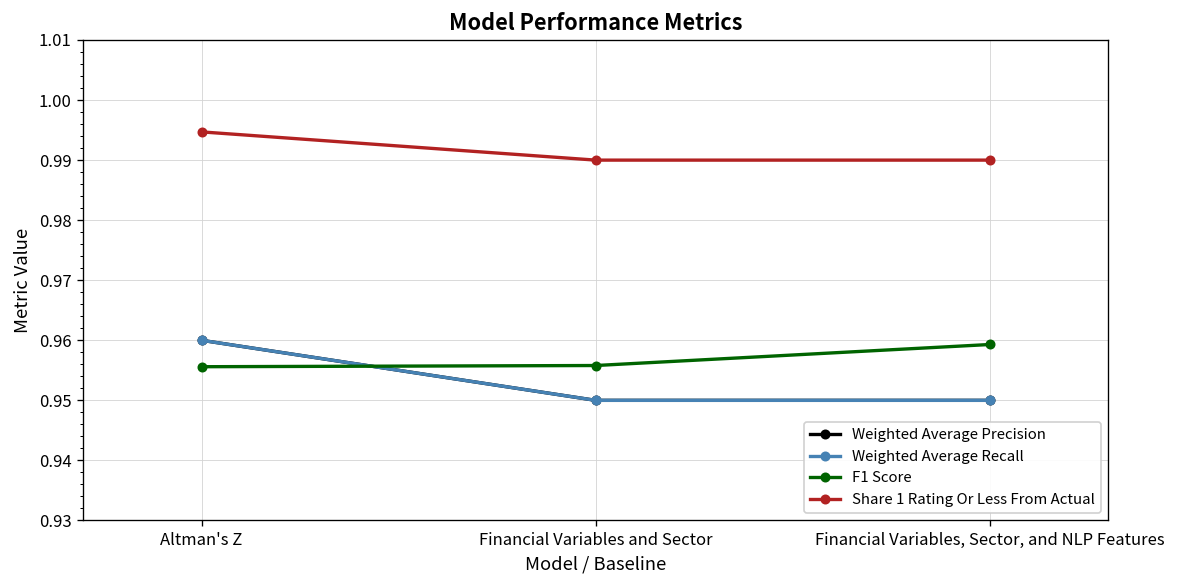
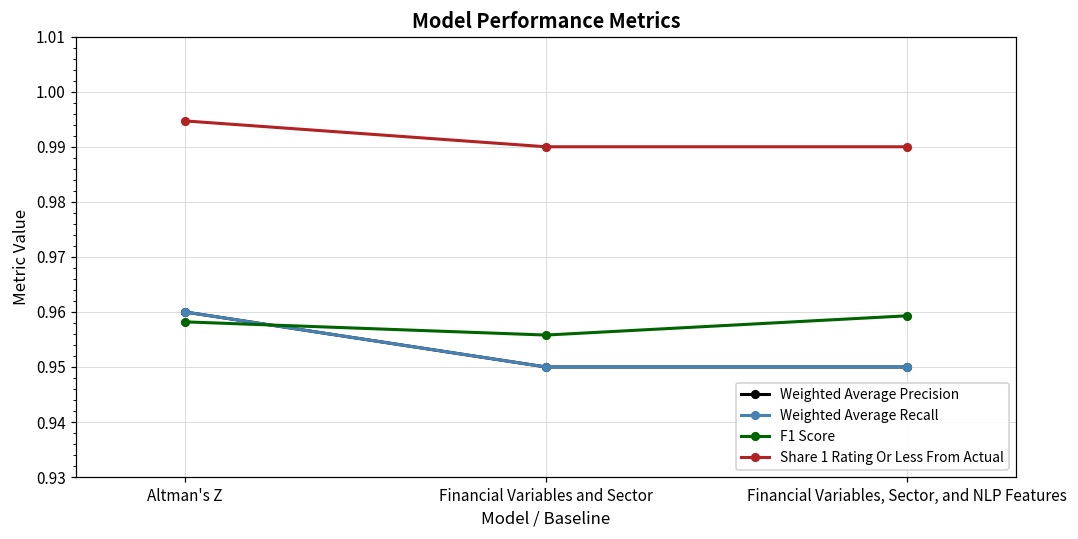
F1 Score, Altman's Z: 0.956 -> 0.958
